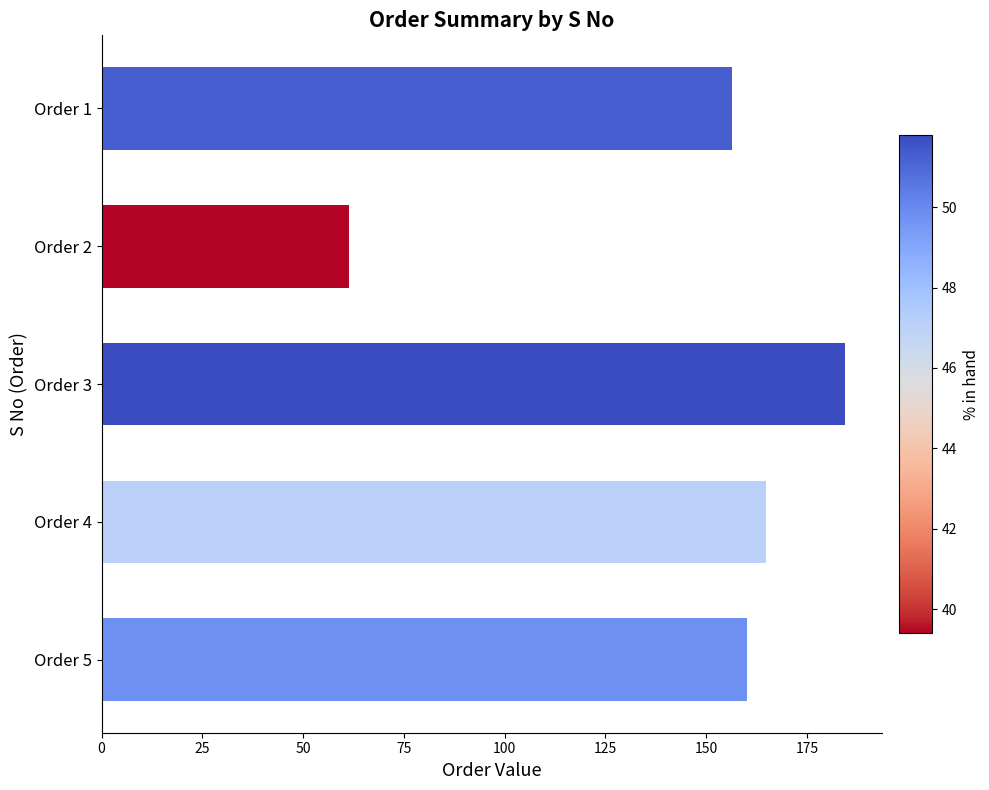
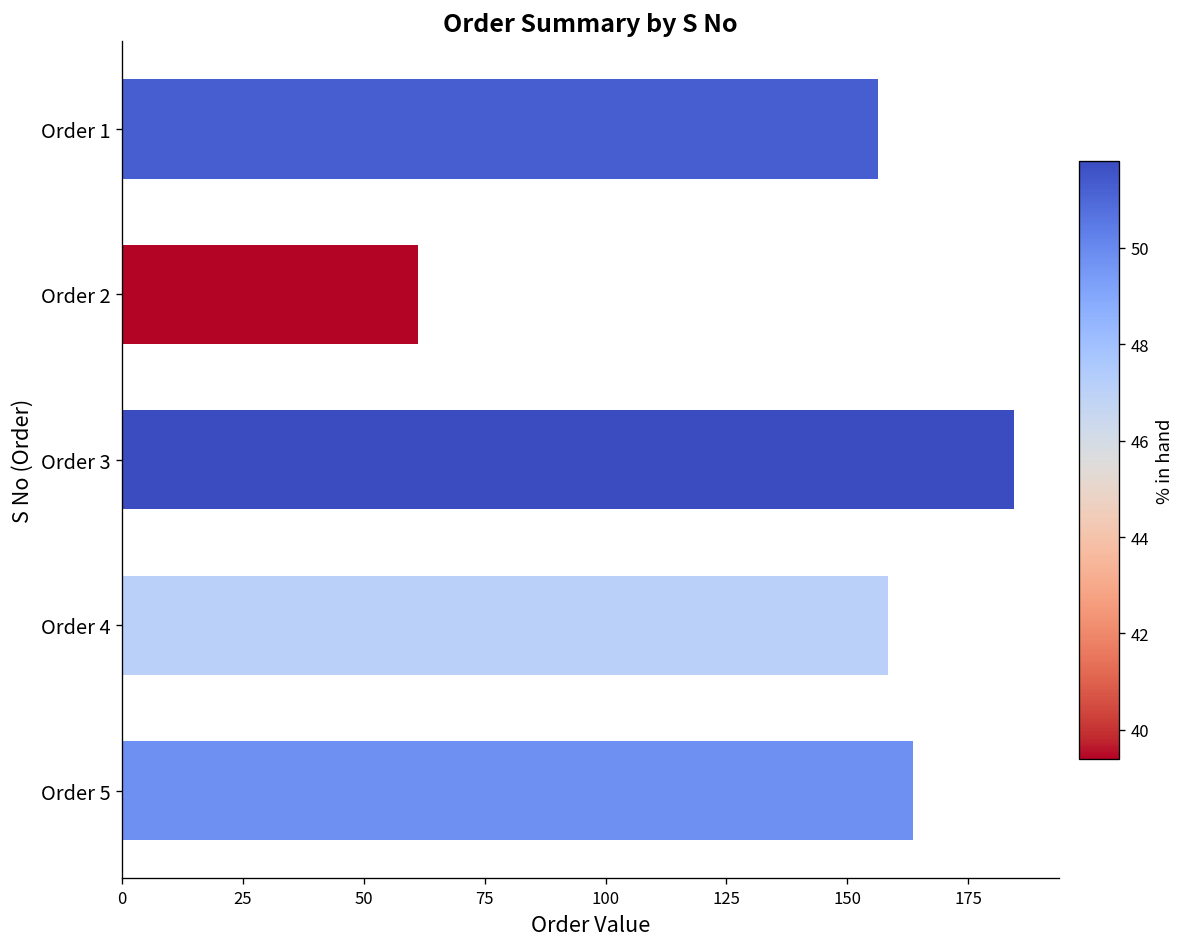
Order 4: 165 -> 159
Order 5: 160 -> 164
